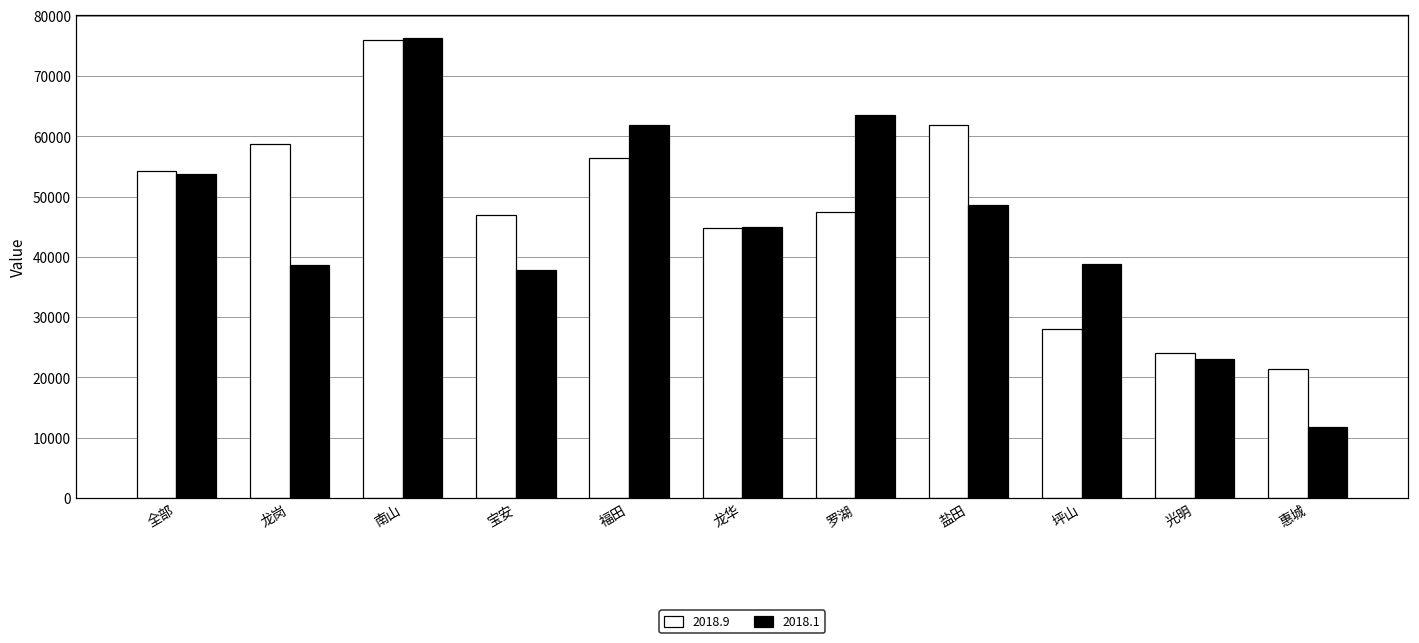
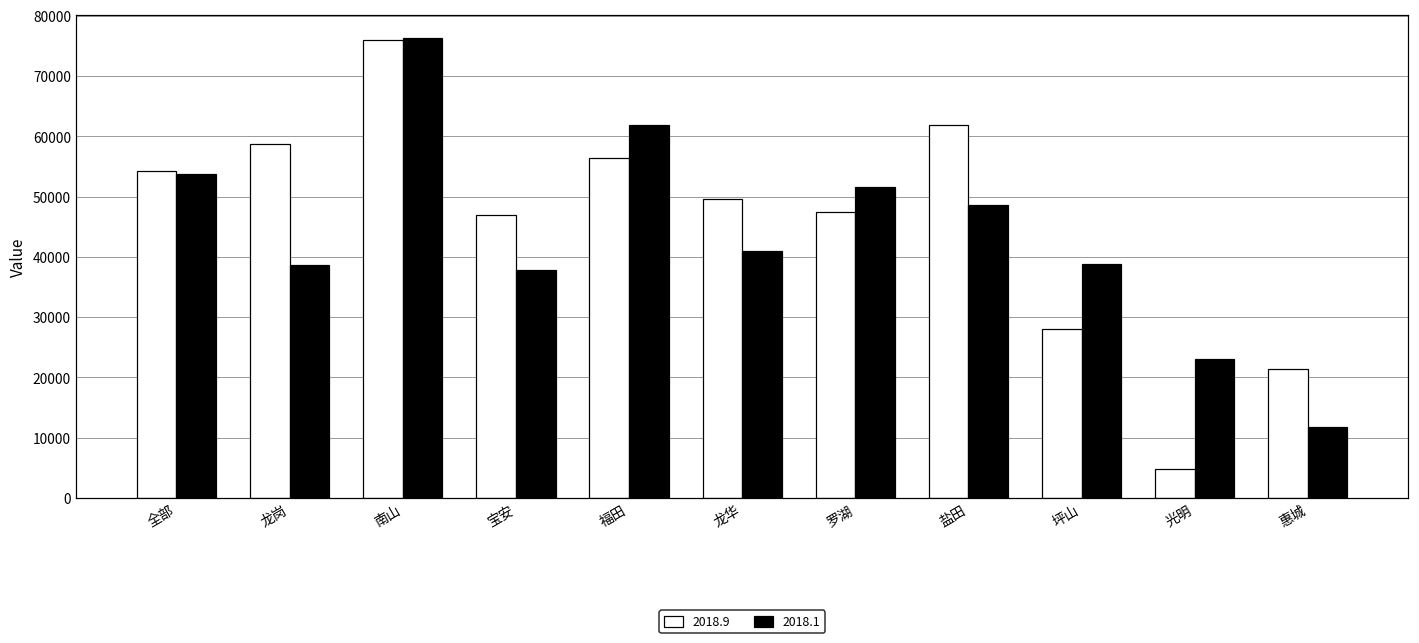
2018.9, 龙华: 45000 -> 50000
2018.1, 龙华: 45000 -> 41000
2018.1, 罗湖: 64000 -> 52000
2018.9, 光明: 24000 -> 5000
